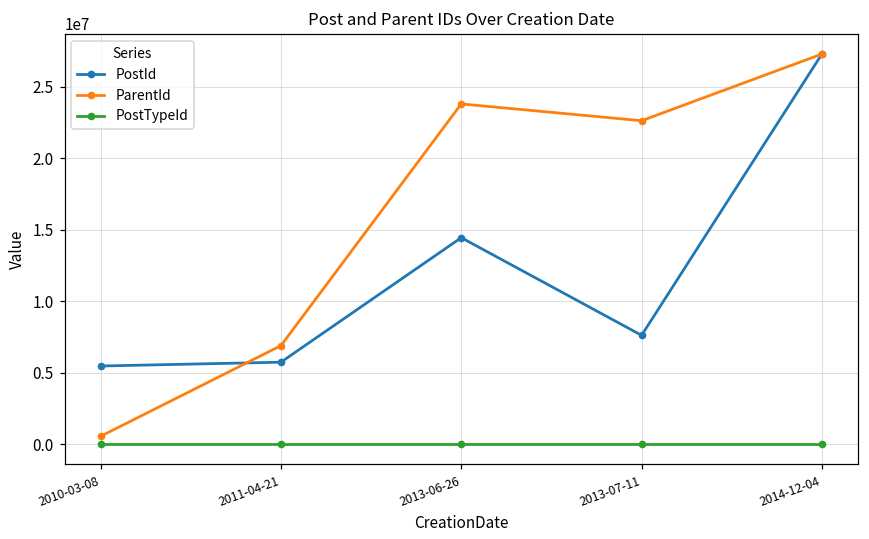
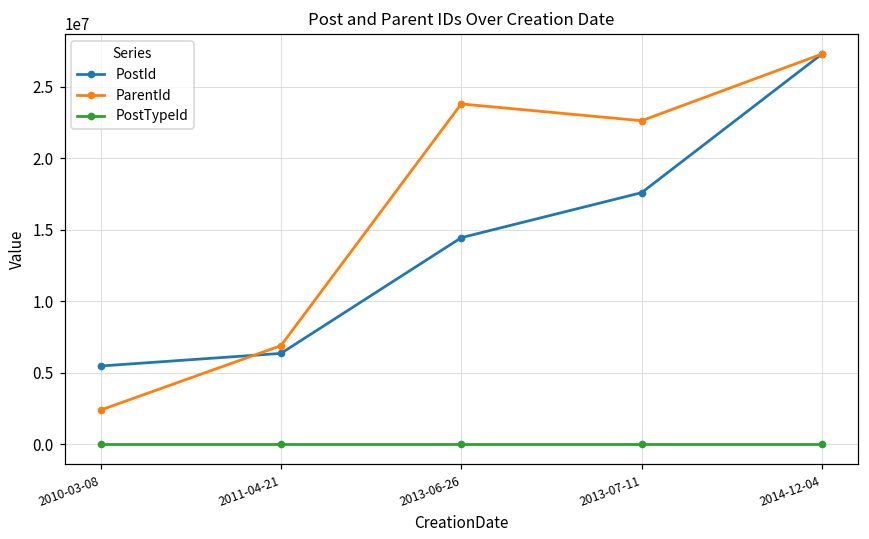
ParentId, 2010-03-08: 600000 -> 2400000
PostId, 2011-04-21: 5700000 -> 6400000
PostId, 2013-07-11: 7600000 -> 17600000
